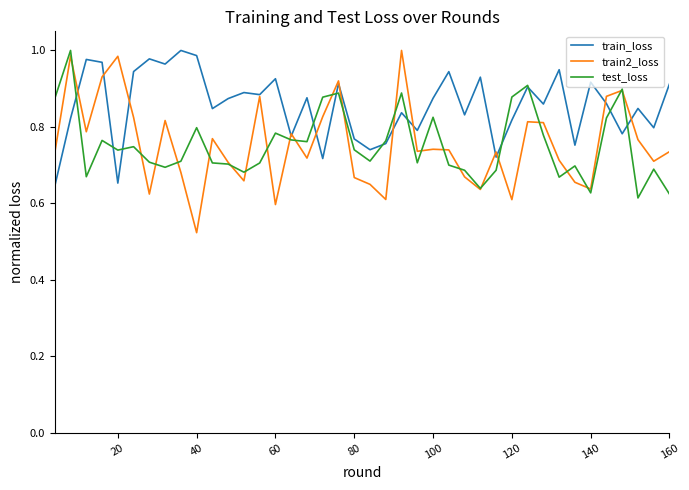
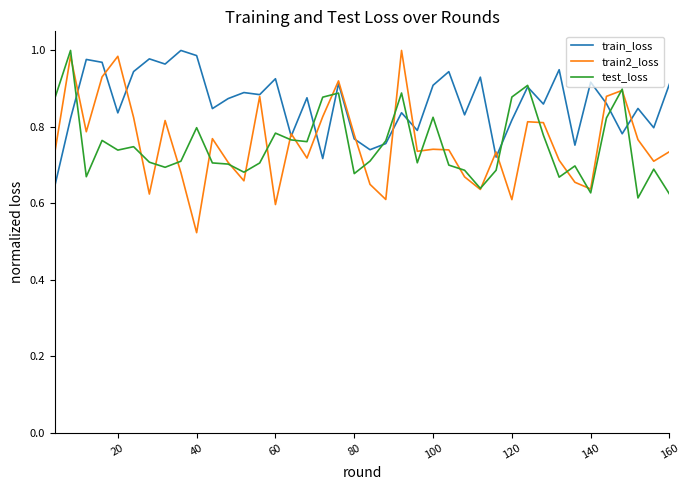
train_loss, 20: 0.65 -> 0.84
train2_loss, 80: 0.67 -> 0.78
test_loss, 80: 0.74 -> 0.68
train_loss, 100: 0.87 -> 0.91
